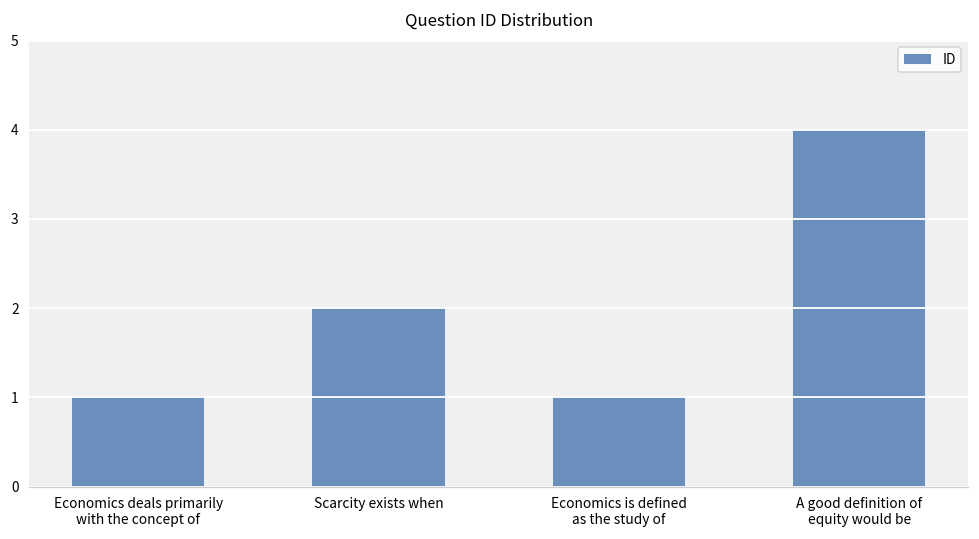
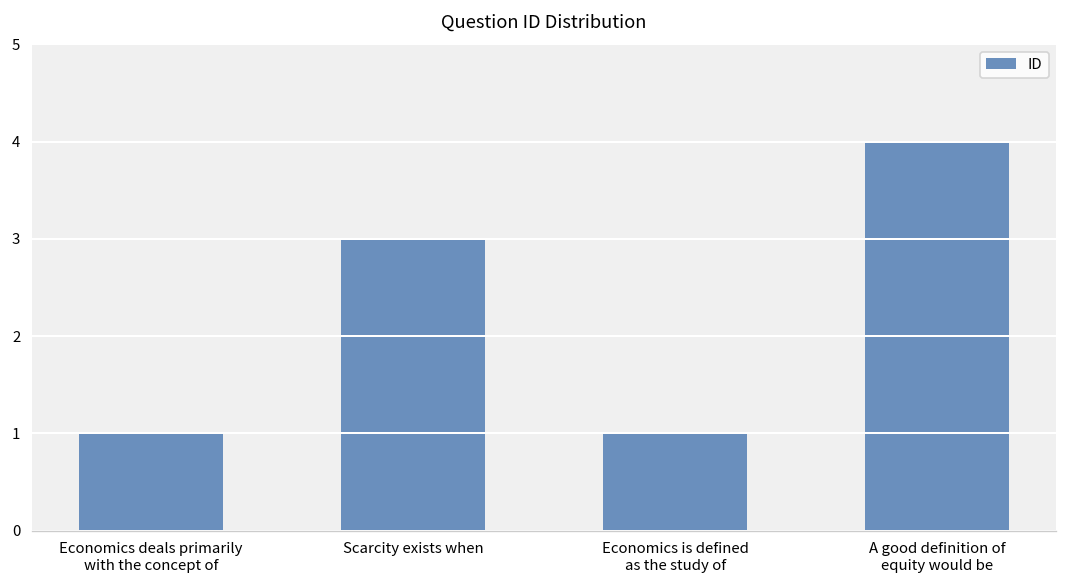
Scarcity exists when: 2 -> 3
